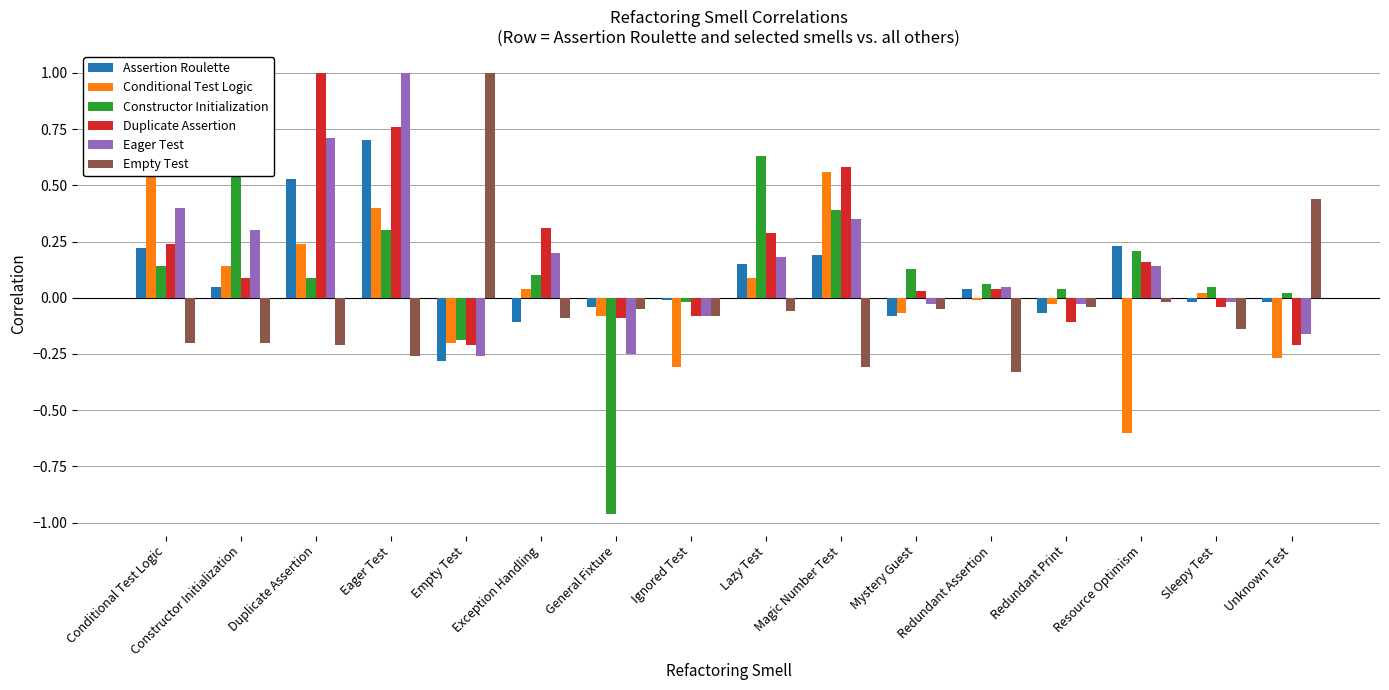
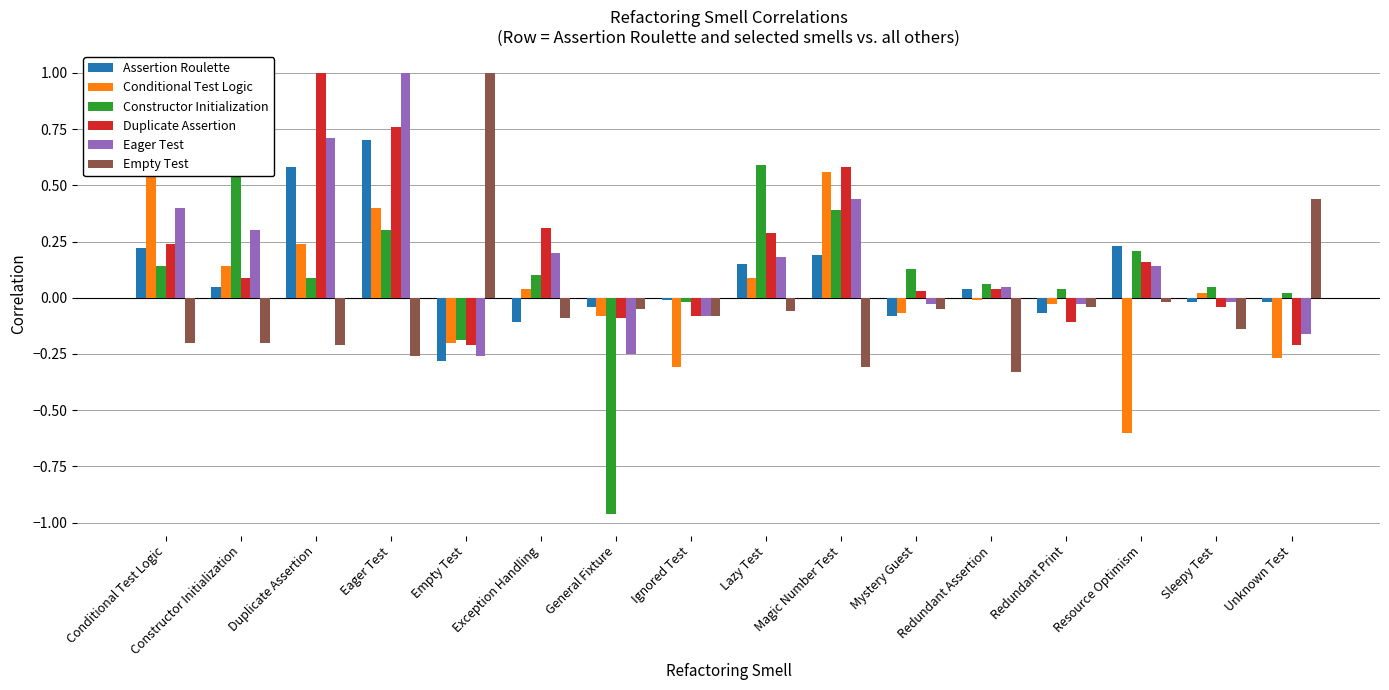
Assertion Roulette, Duplicate Assertion: 0.53 -> 0.58
Constructor Initialization, Lazy Test: 0.63 -> 0.59
Eager Test, Magic Number Test: 0.35 -> 0.44
